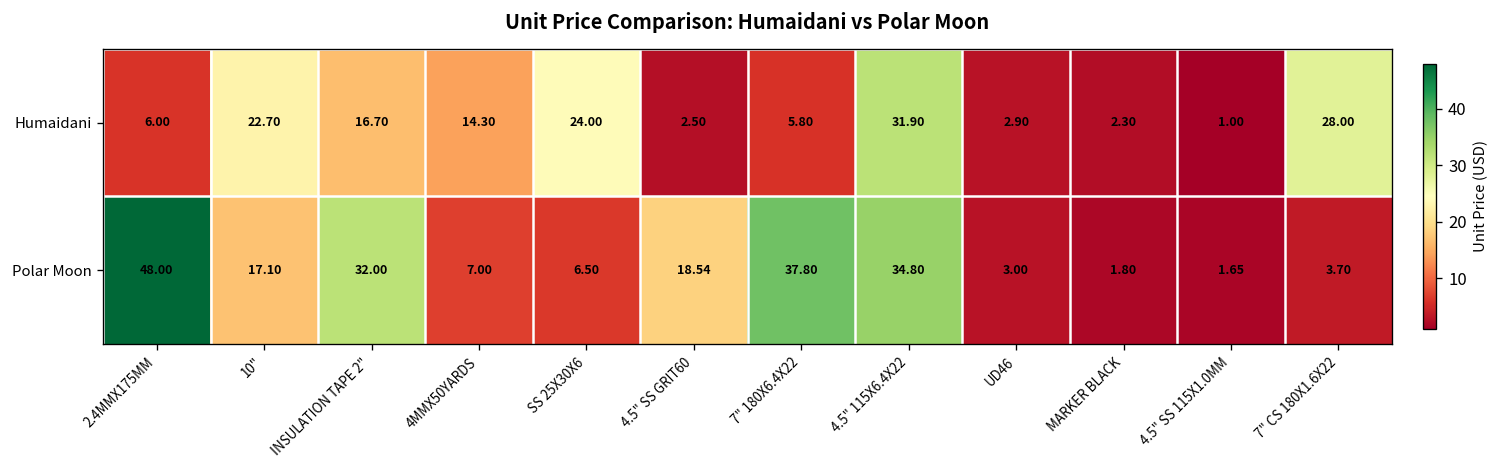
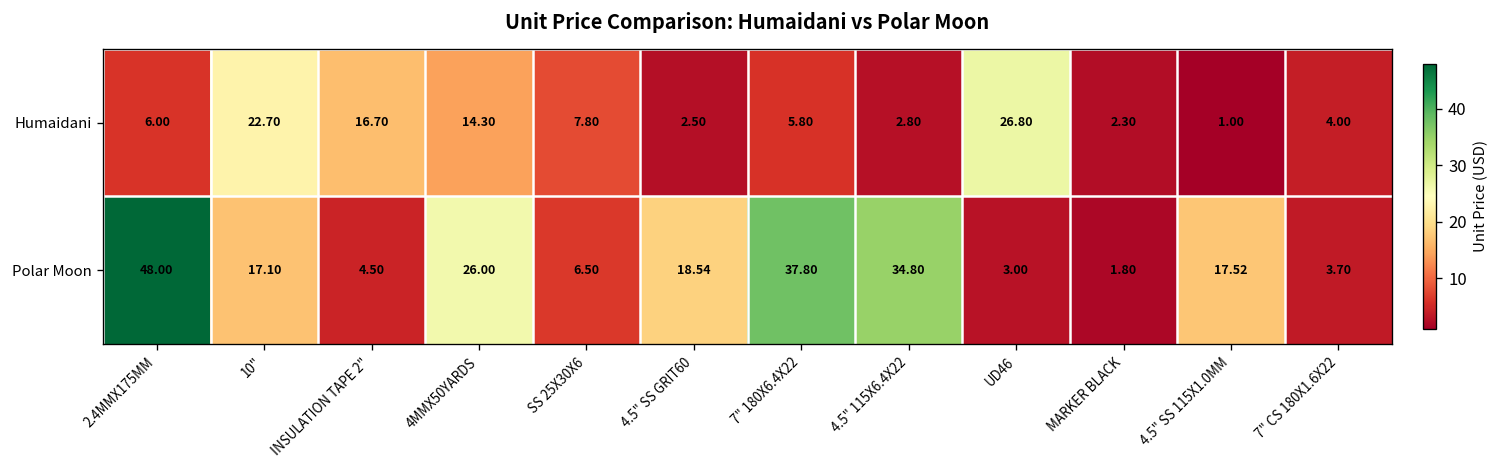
Humaidani, SS 25X30X6: 24.00 -> 7.80
Humaidani, 4.5" 115X6.4X22: 31.90 -> 2.80
Humaidani, UD46: 2.90 -> 26.80
Humaidani, 7" CS 180X1.6X22: 28.00 -> 4.00
Polar Moon, INSULATION TAPE 2": 32.00 -> 4.50
Polar Moon, 4MMX50YARDS: 7.00 -> 26.00
Polar Moon, 4.5" SS 115X1.0MM: 1.65 -> 17.52
